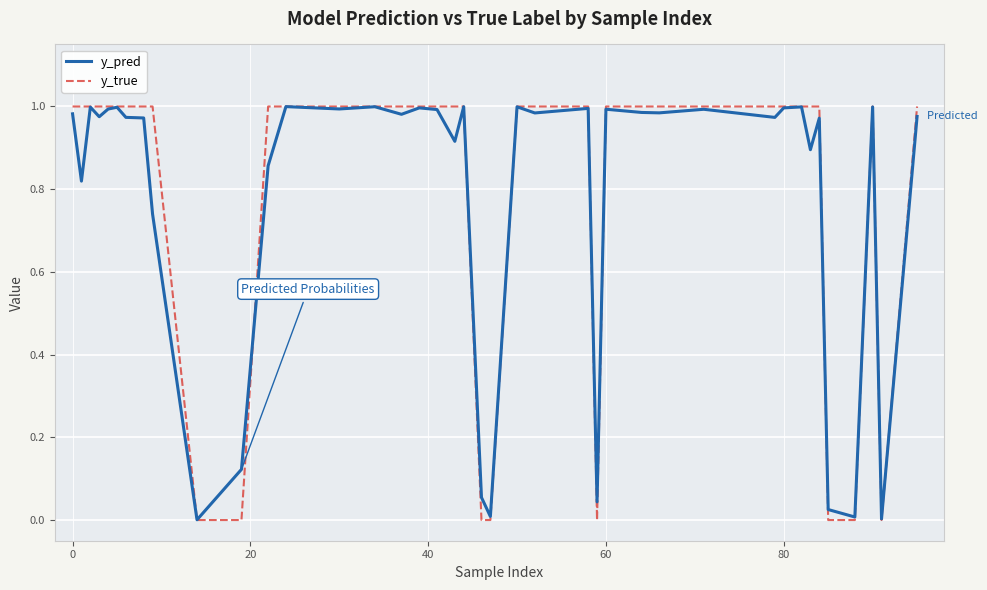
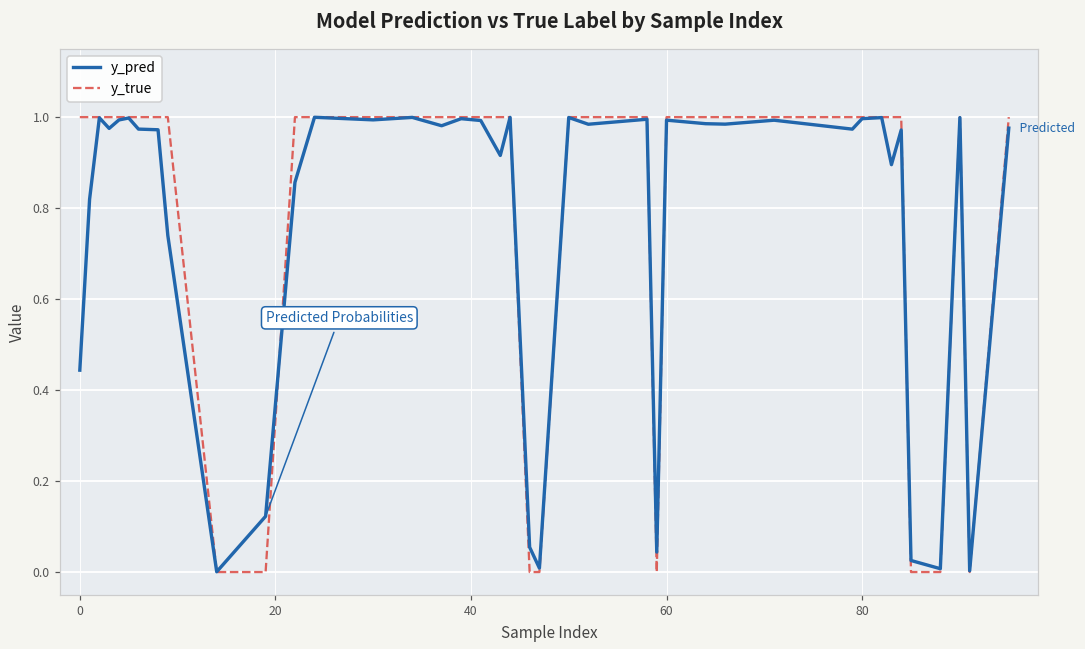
y_pred, 0: 0.98 -> 0.44
